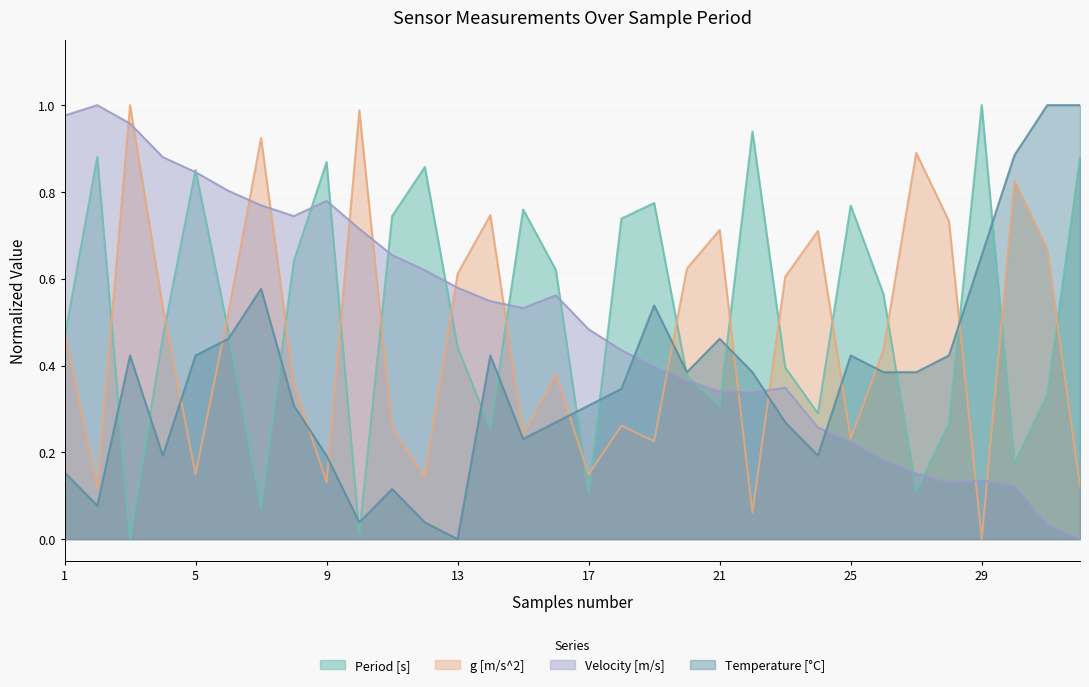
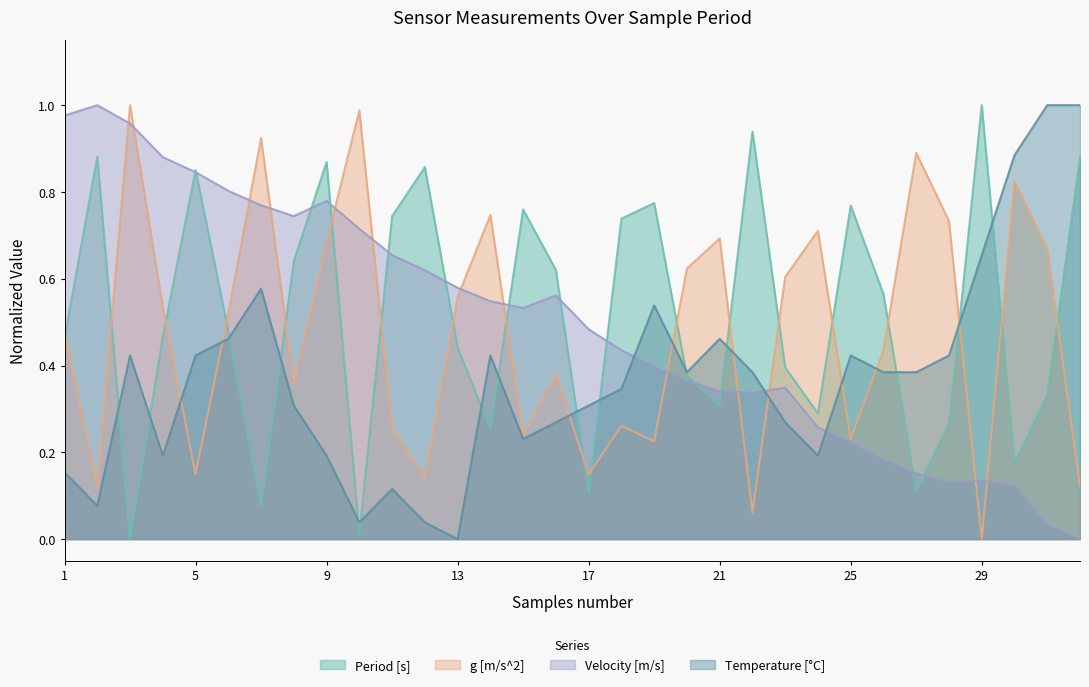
g [m/s^2], 9: 0.13 -> 0.69
g [m/s^2], 13: 0.61 -> 0.56
g [m/s^2], 21: 0.71 -> 0.69
